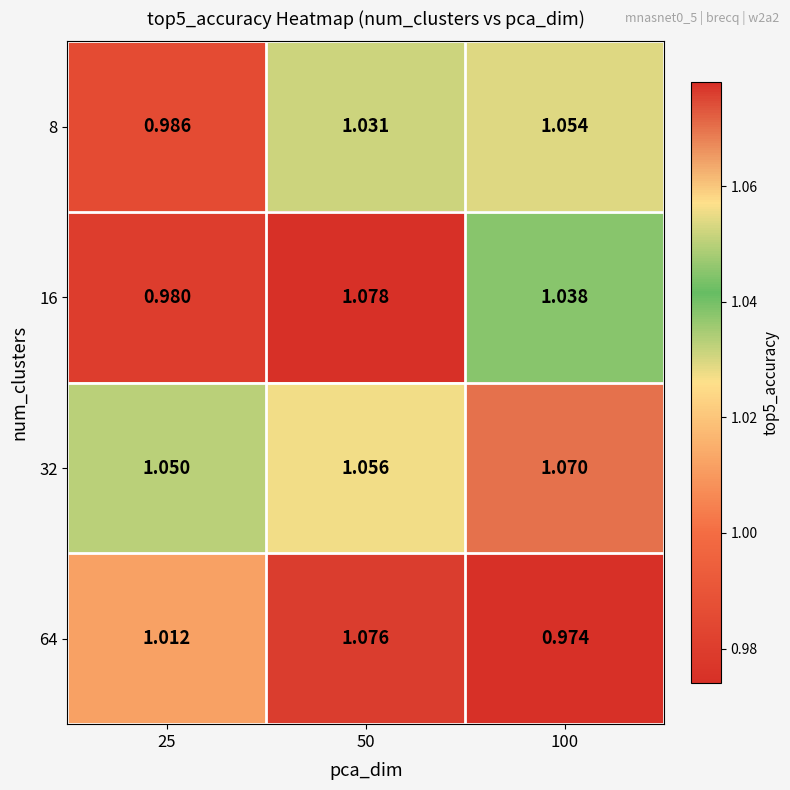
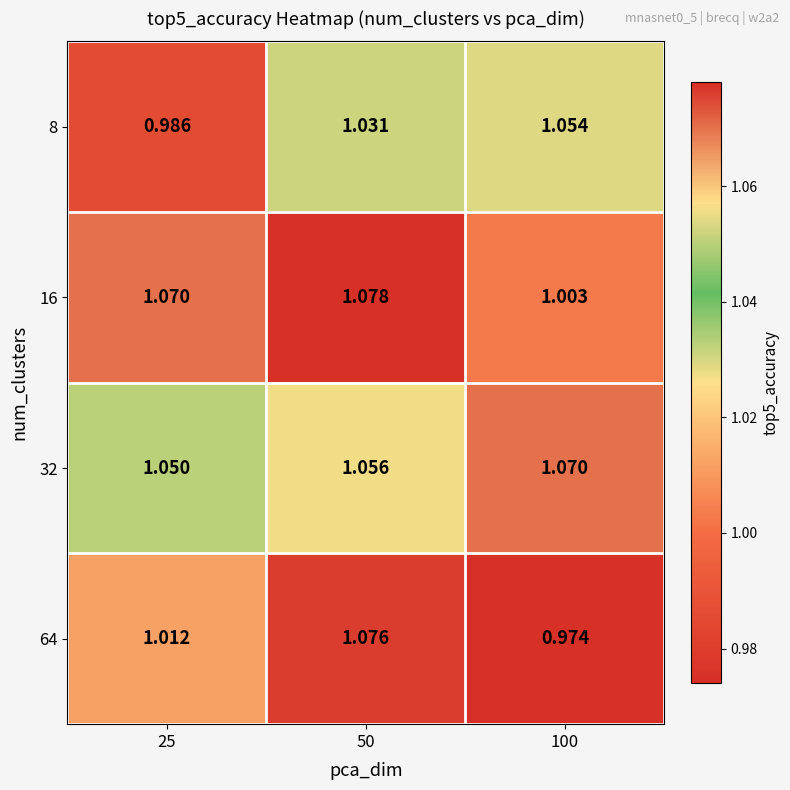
16, 25: 0.980 -> 1.070
16, 100: 1.038 -> 1.003
